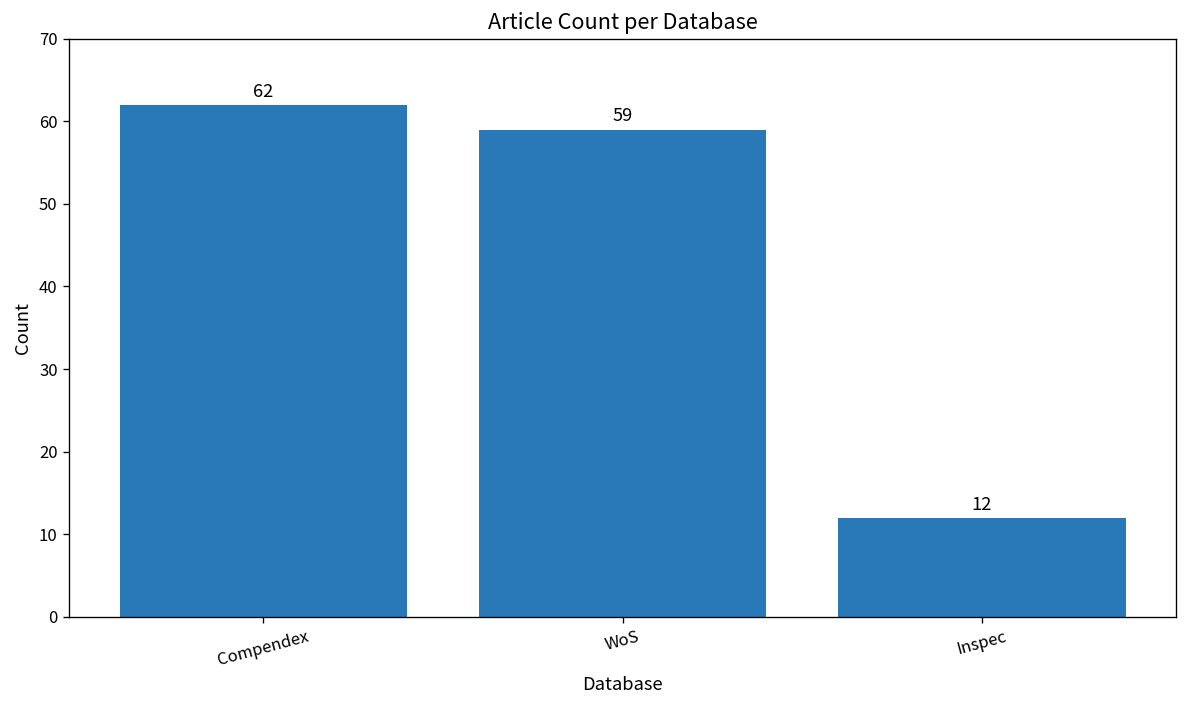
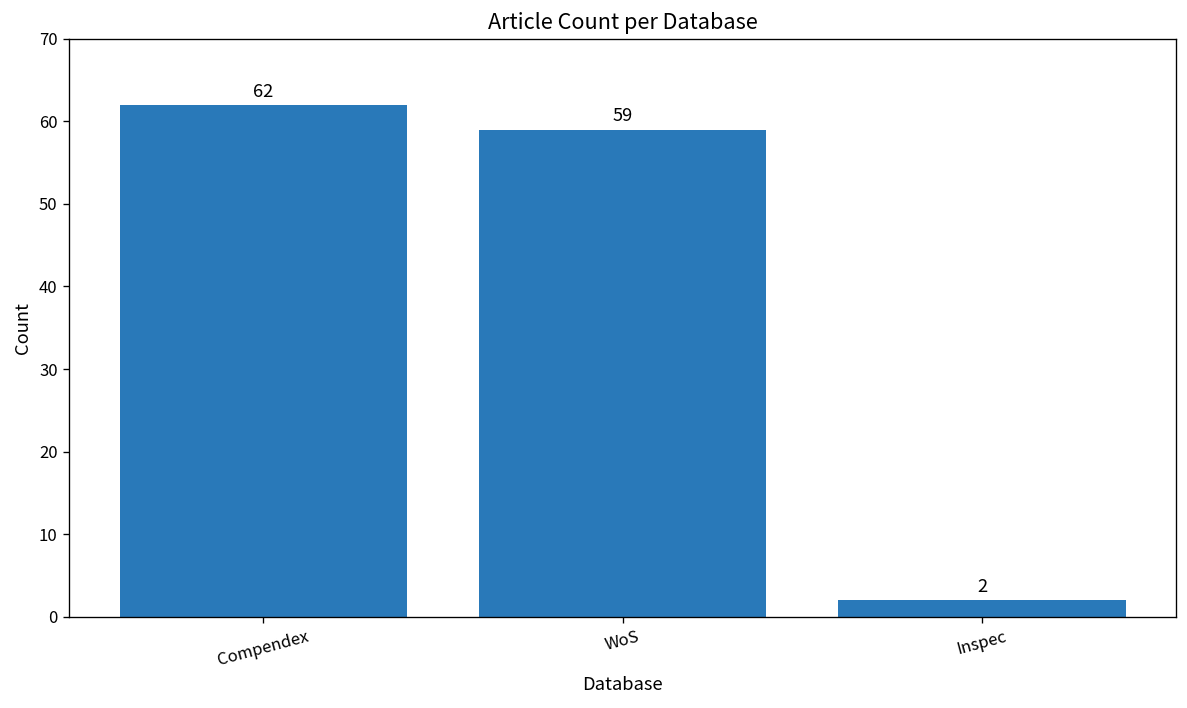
Inspec: 12 -> 2
